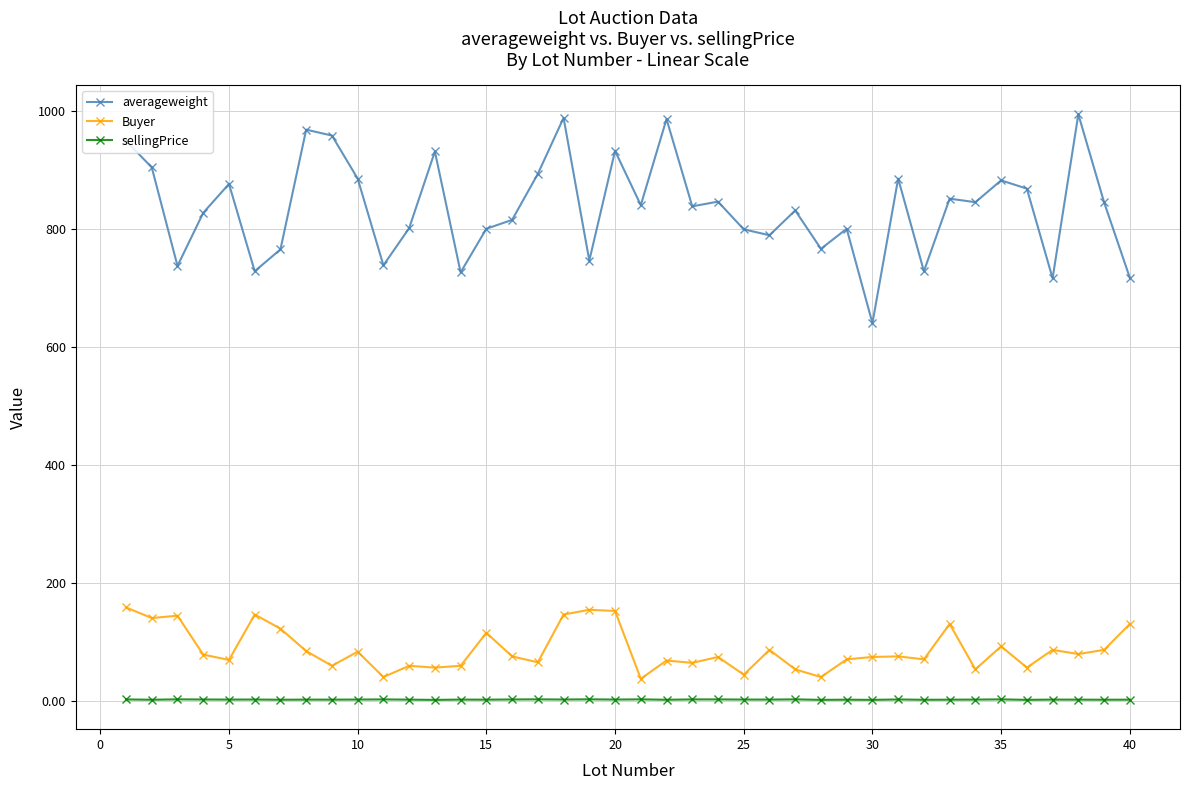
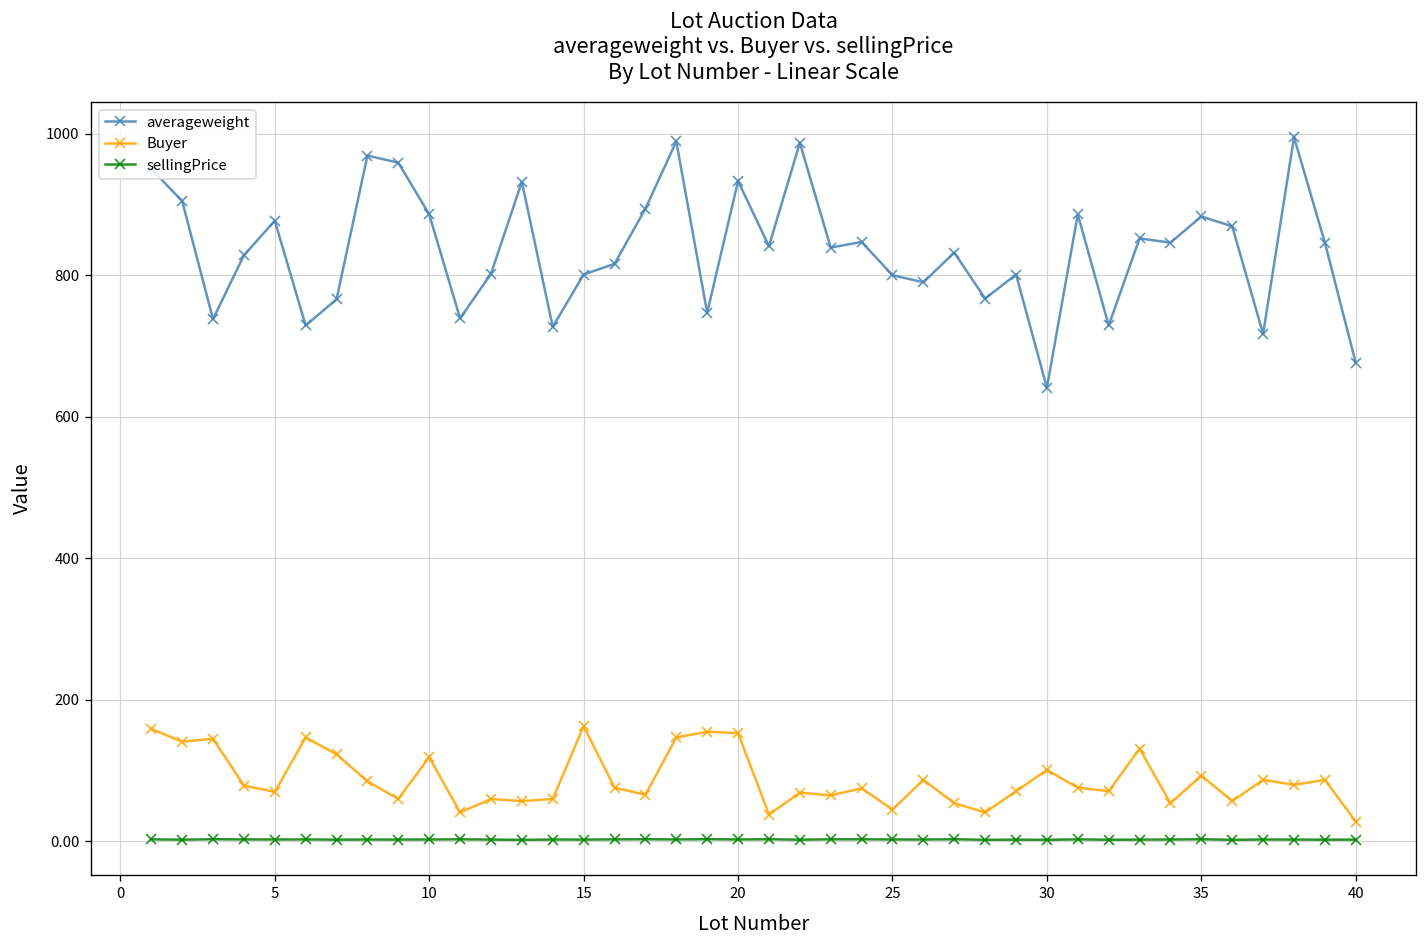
Buyer, 10: 80 -> 120
Buyer, 15: 120 -> 160
Buyer, 30: 80 -> 100
averageweight, 40: 720 -> 680
Buyer, 40: 130 -> 30
